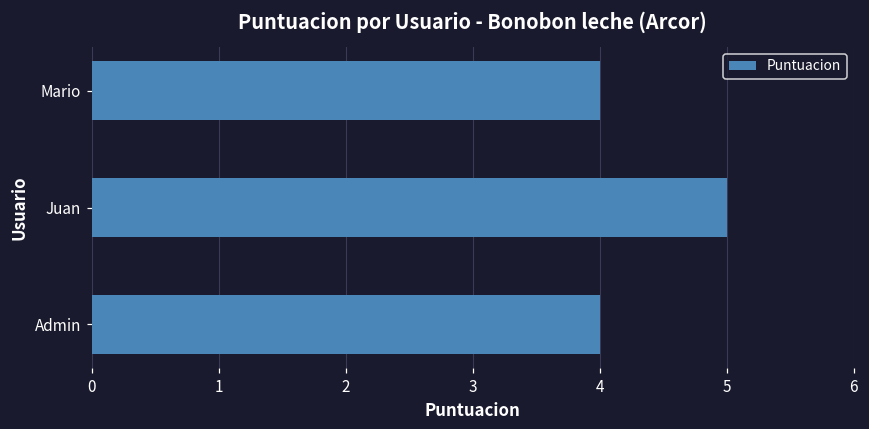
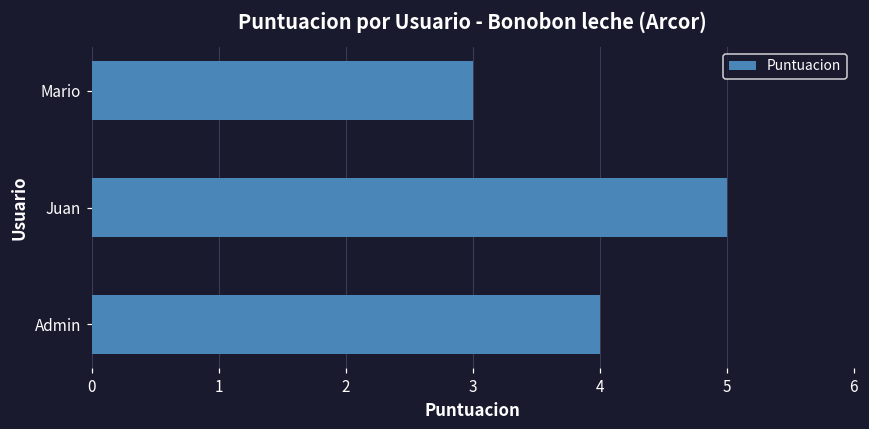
Mario: 4 -> 3
